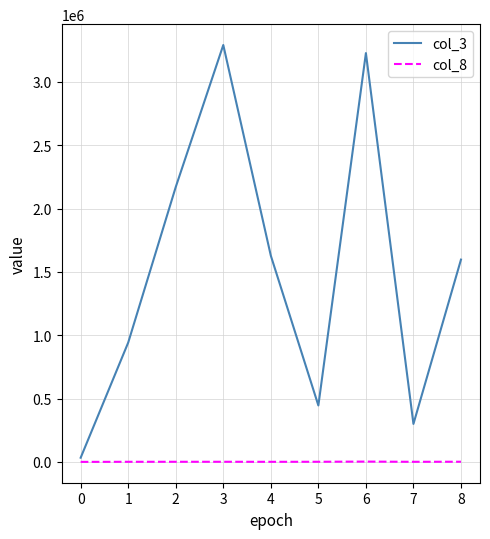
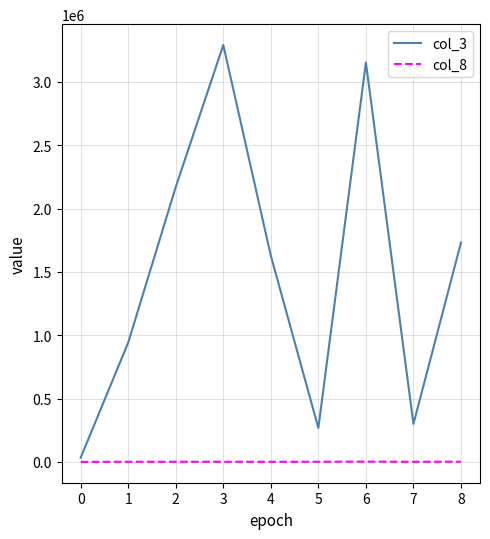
col_3, 5: 450000 -> 270000
col_3, 6: 3230000 -> 3150000
col_3, 8: 1600000 -> 1730000
